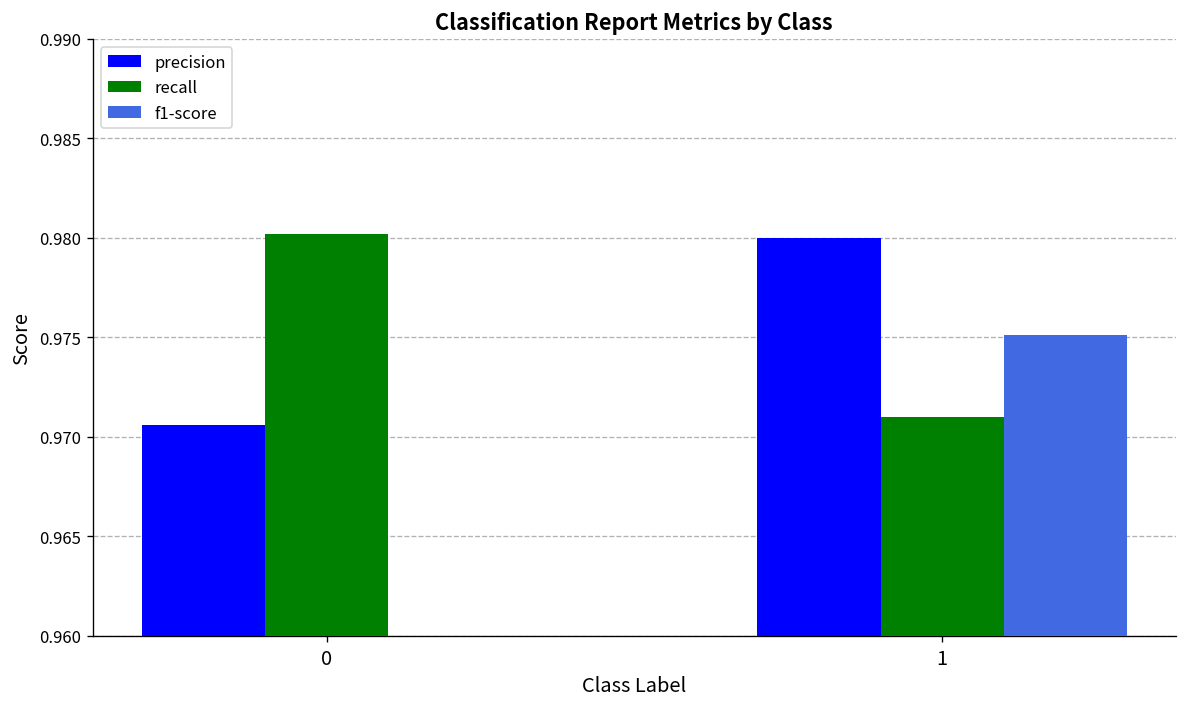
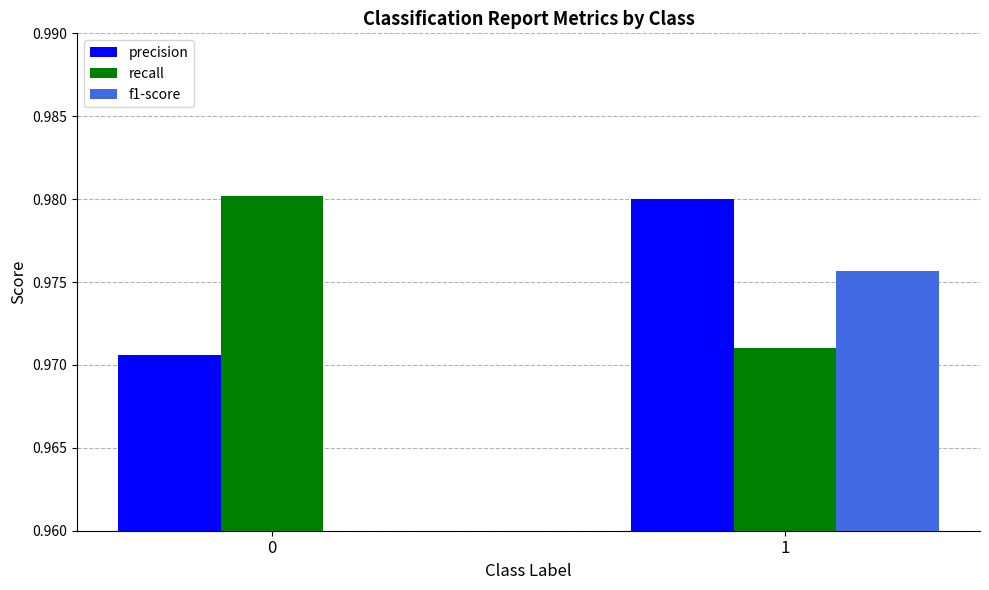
f1-score, 1: 0.9751 -> 0.9757
